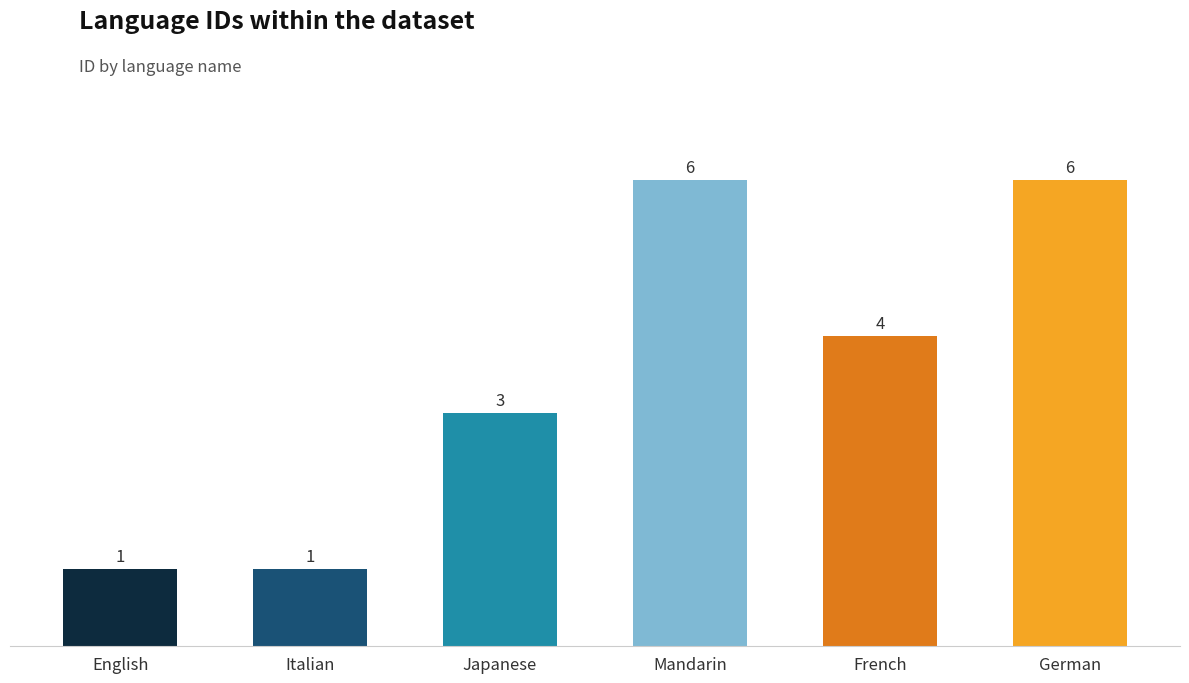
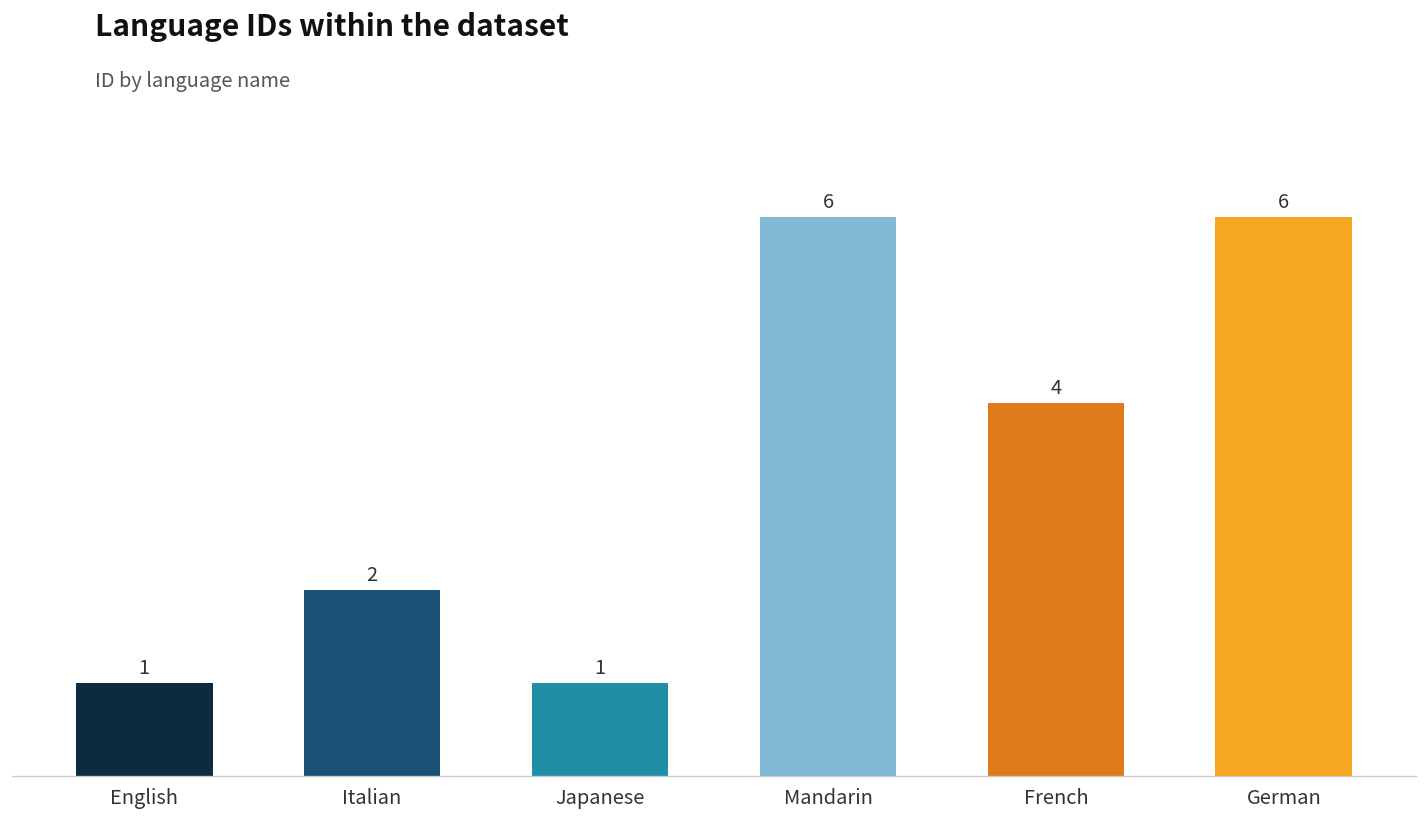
Italian: 1 -> 2
Japanese: 3 -> 1
